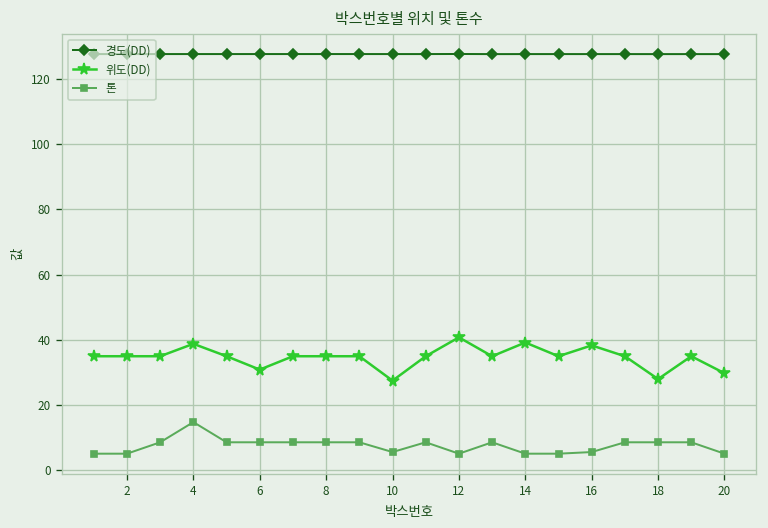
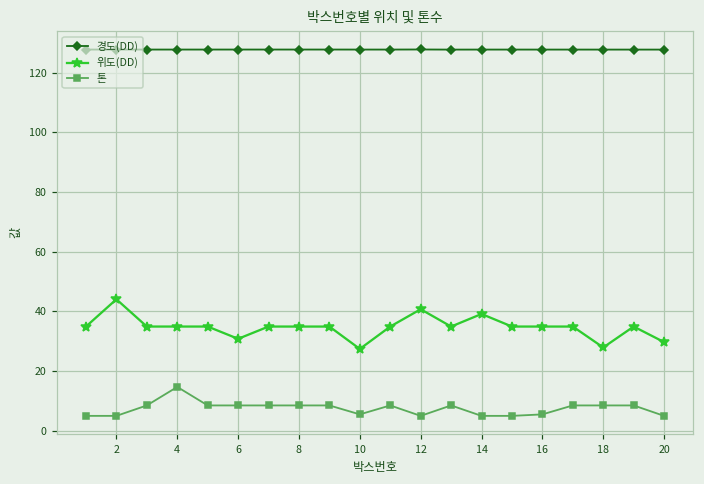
위도(DD), 2: 35 -> 44
위도(DD), 4: 39 -> 35
위도(DD), 16: 38 -> 35
